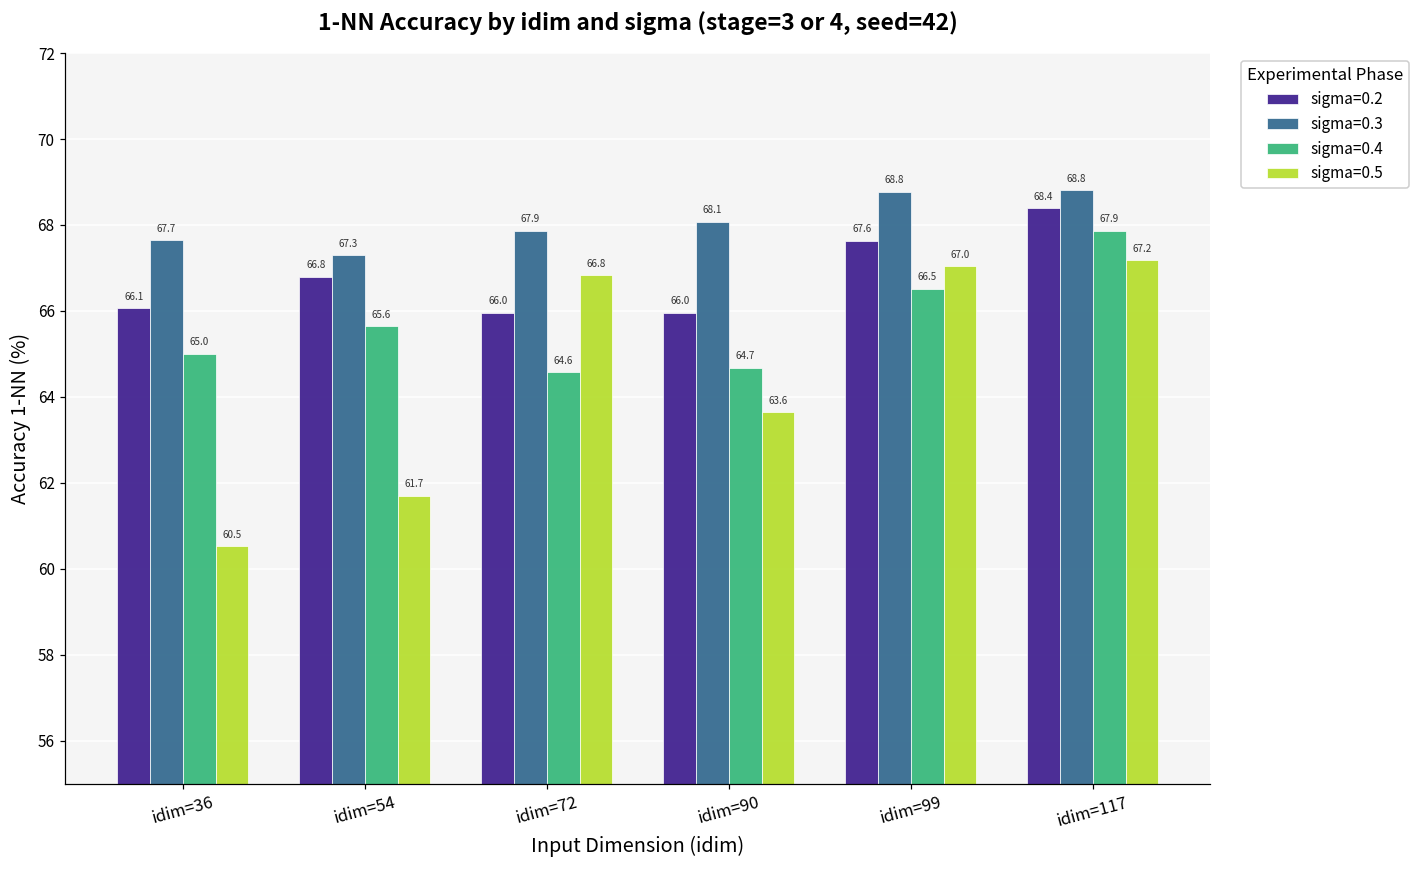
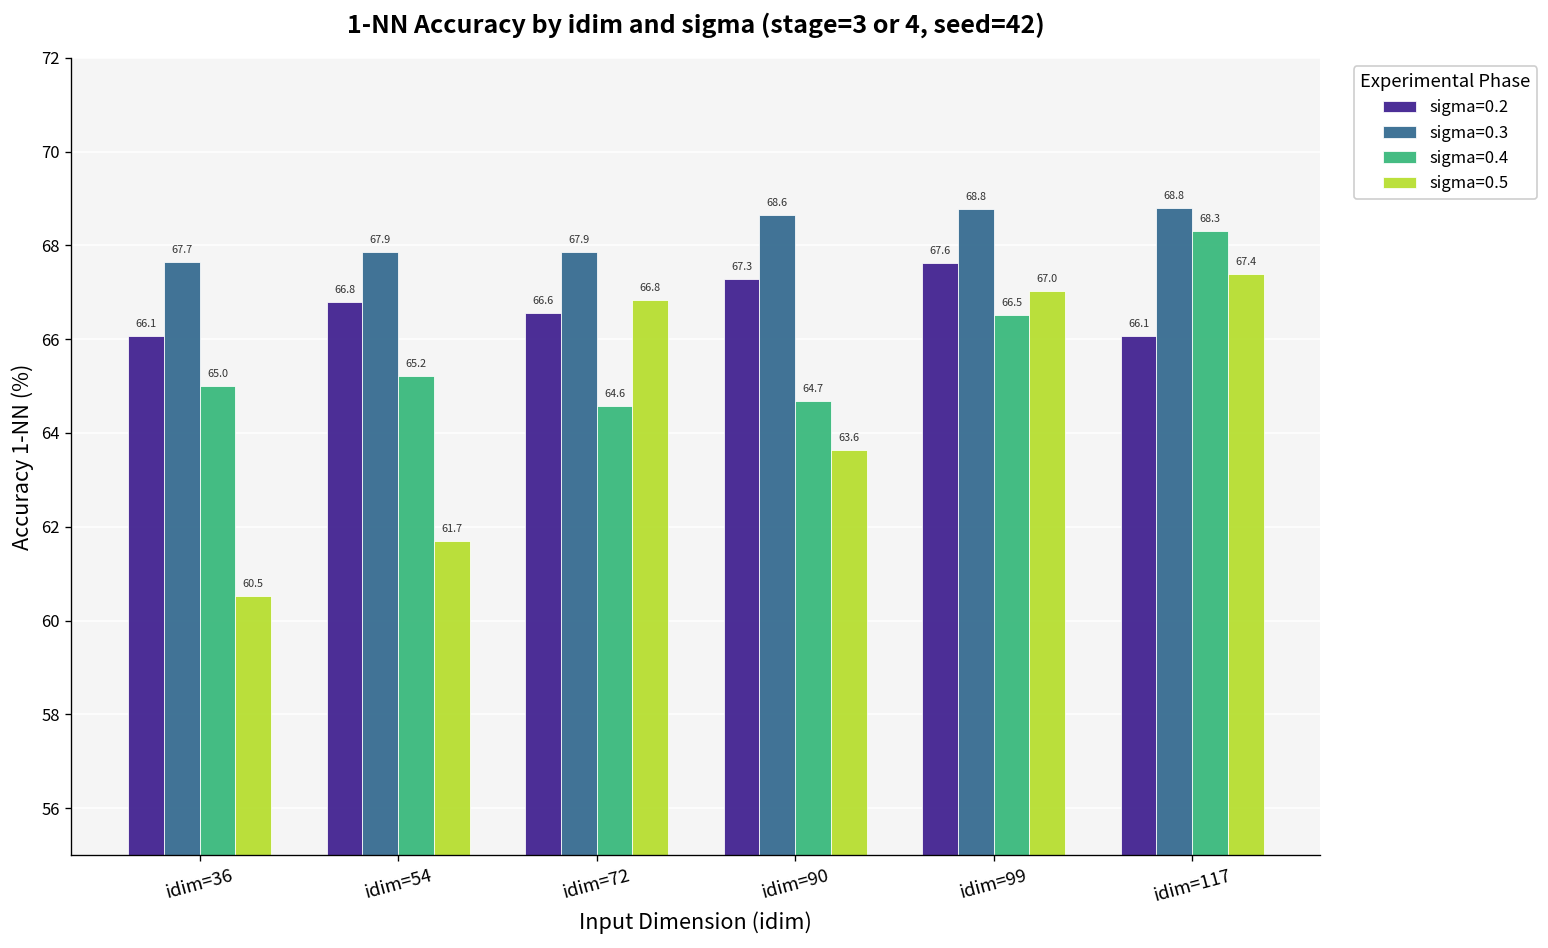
sigma=0.3, idim=54: 67.3 -> 67.9
sigma=0.4, idim=54: 65.6 -> 65.2
sigma=0.2, idim=72: 66.0 -> 66.6
sigma=0.2, idim=90: 66.0 -> 67.3
sigma=0.3, idim=90: 68.1 -> 68.6
sigma=0.2, idim=117: 68.4 -> 66.1
sigma=0.4, idim=117: 67.9 -> 68.3
sigma=0.5, idim=117: 67.2 -> 67.4
